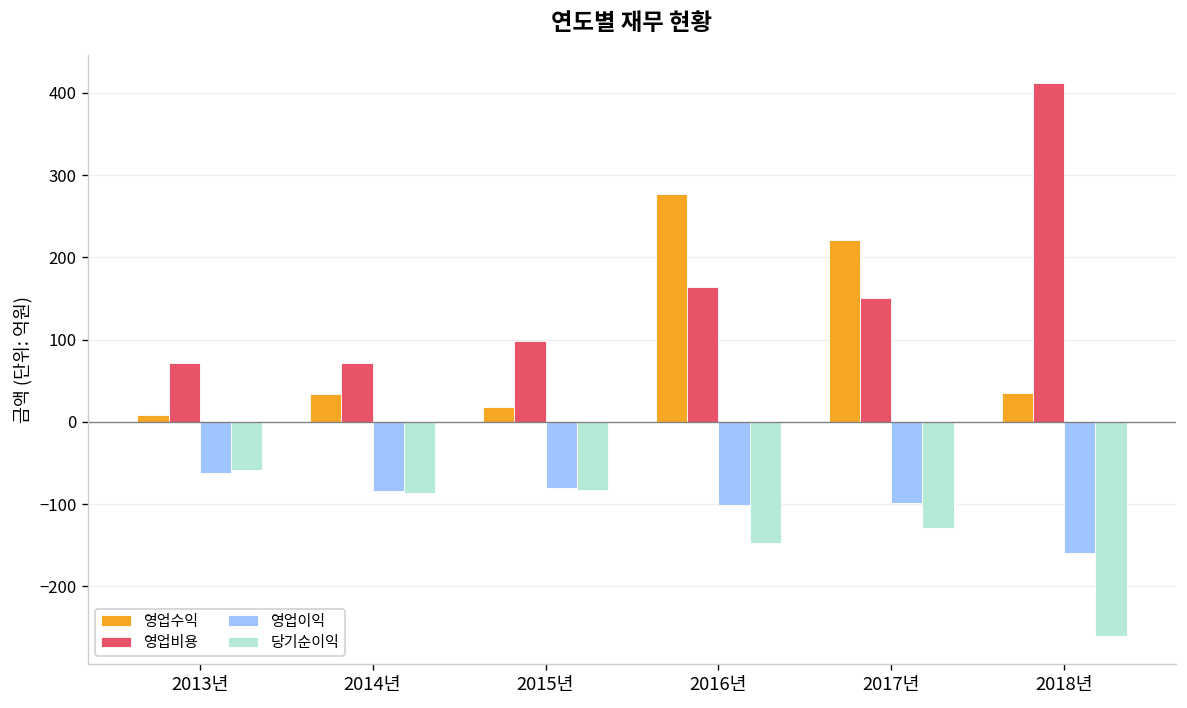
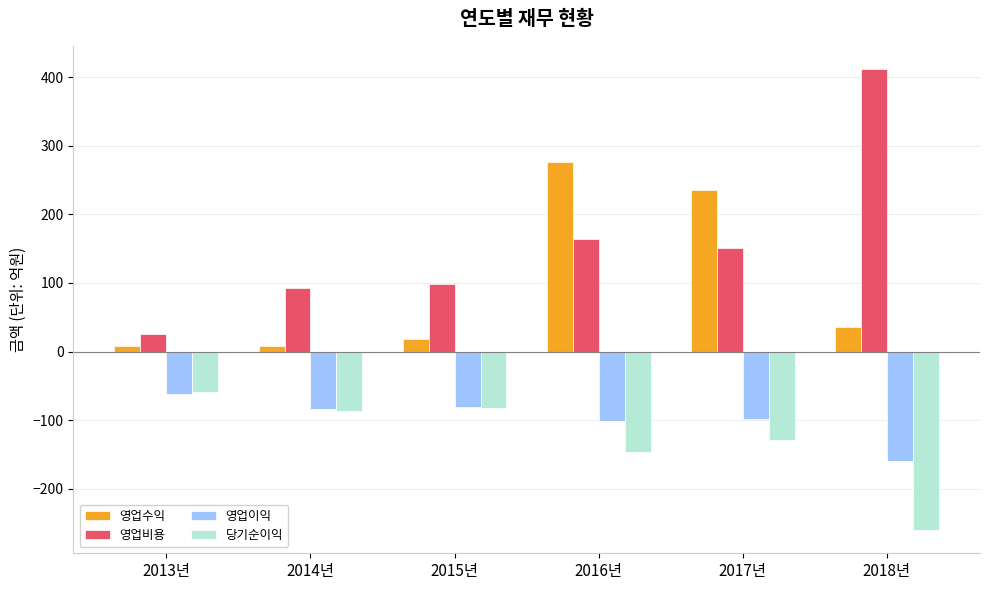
영업비용, 2013년: 70 -> 20
영업수익, 2014년: 30 -> 10
영업비용, 2014년: 70 -> 90
영업수익, 2017년: 220 -> 240
